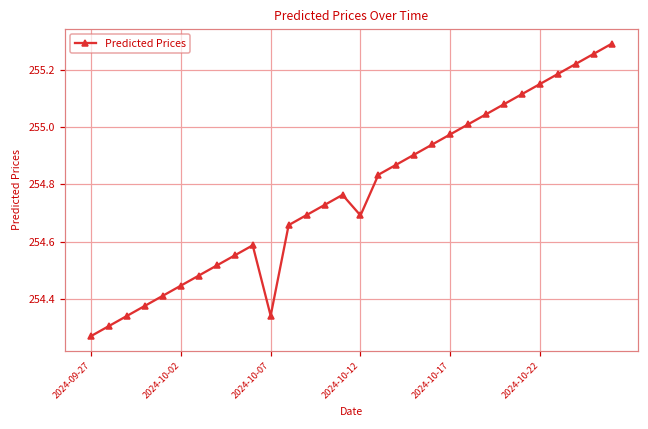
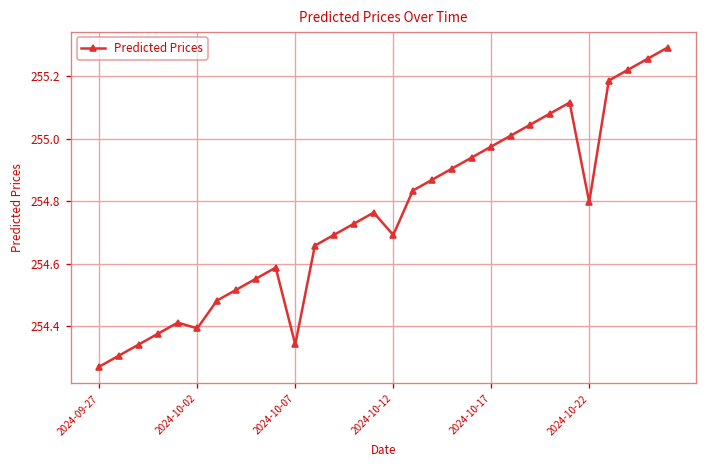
2024-10-02: 254.45 -> 254.39
2024-10-22: 255.15 -> 254.80
